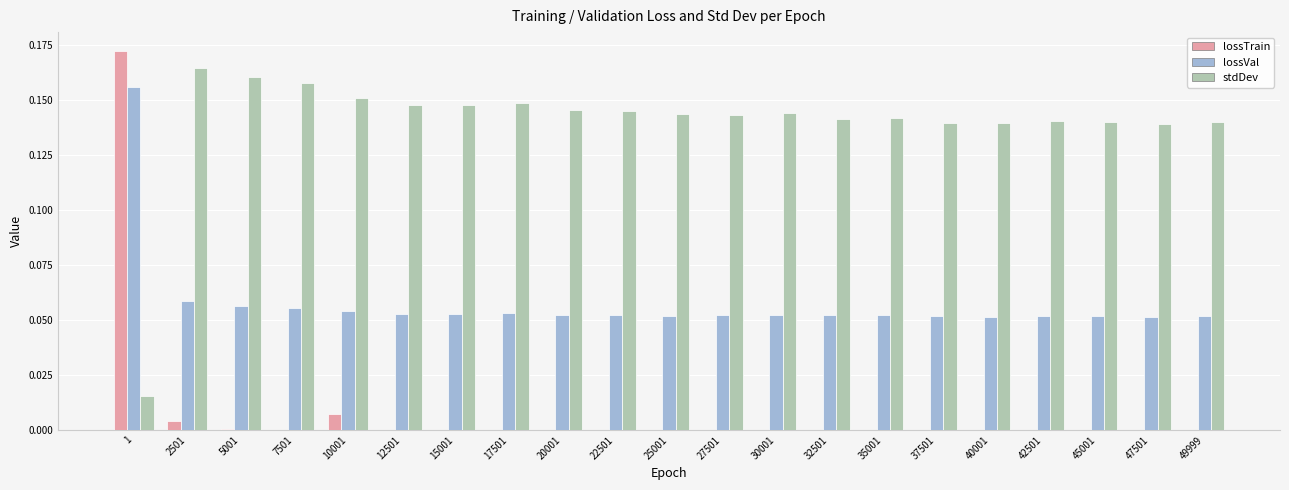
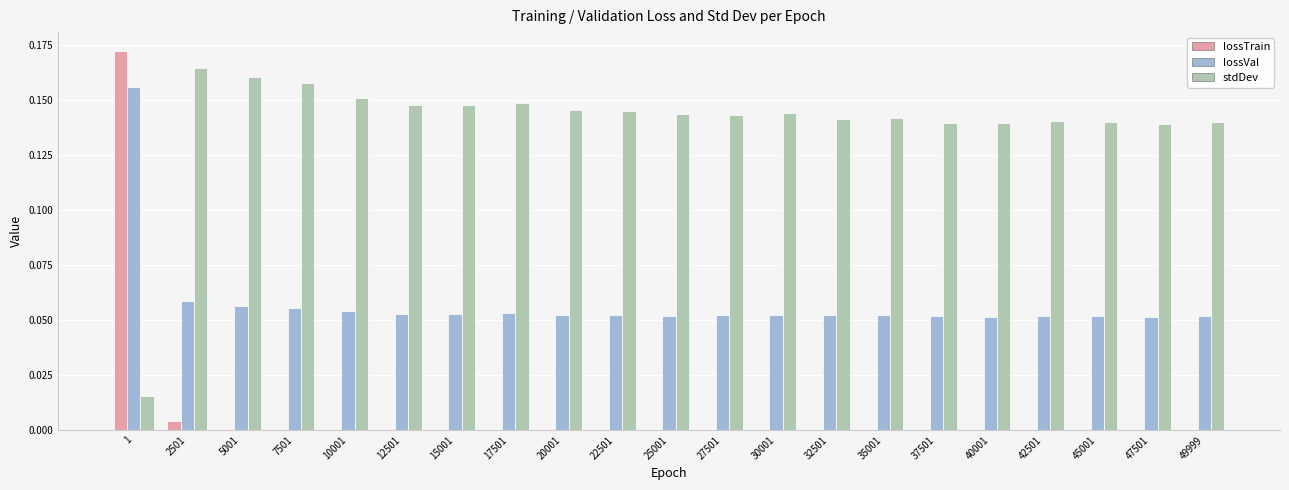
lossTrain, 10001: 0.007 -> 0.000
